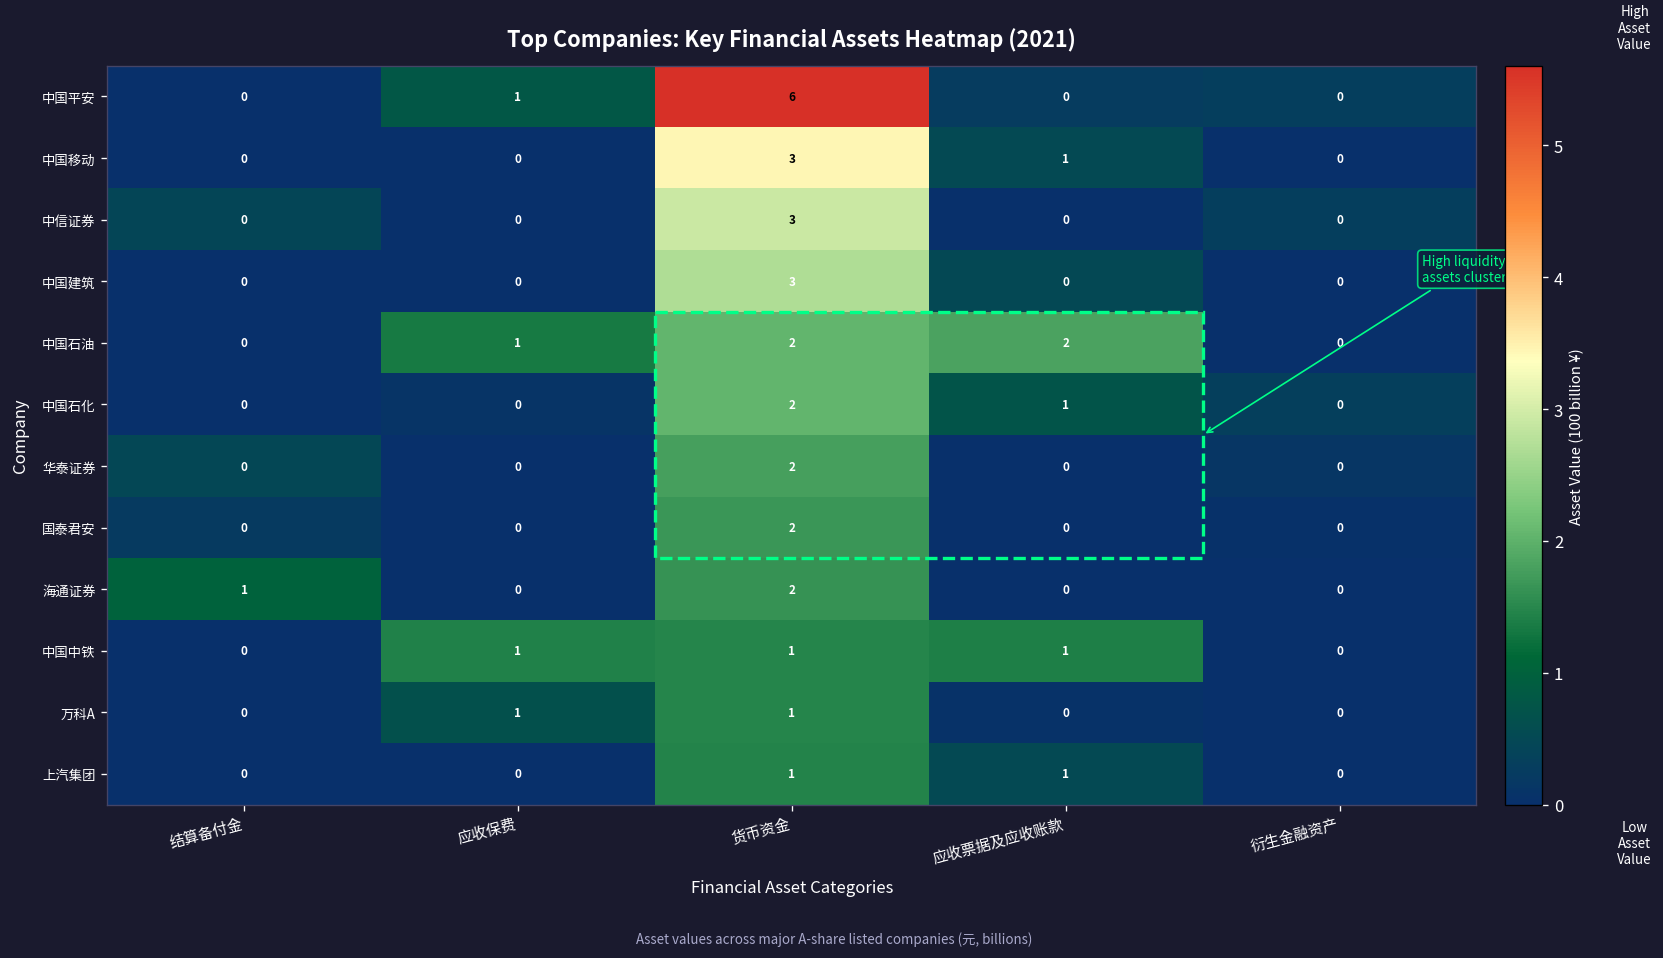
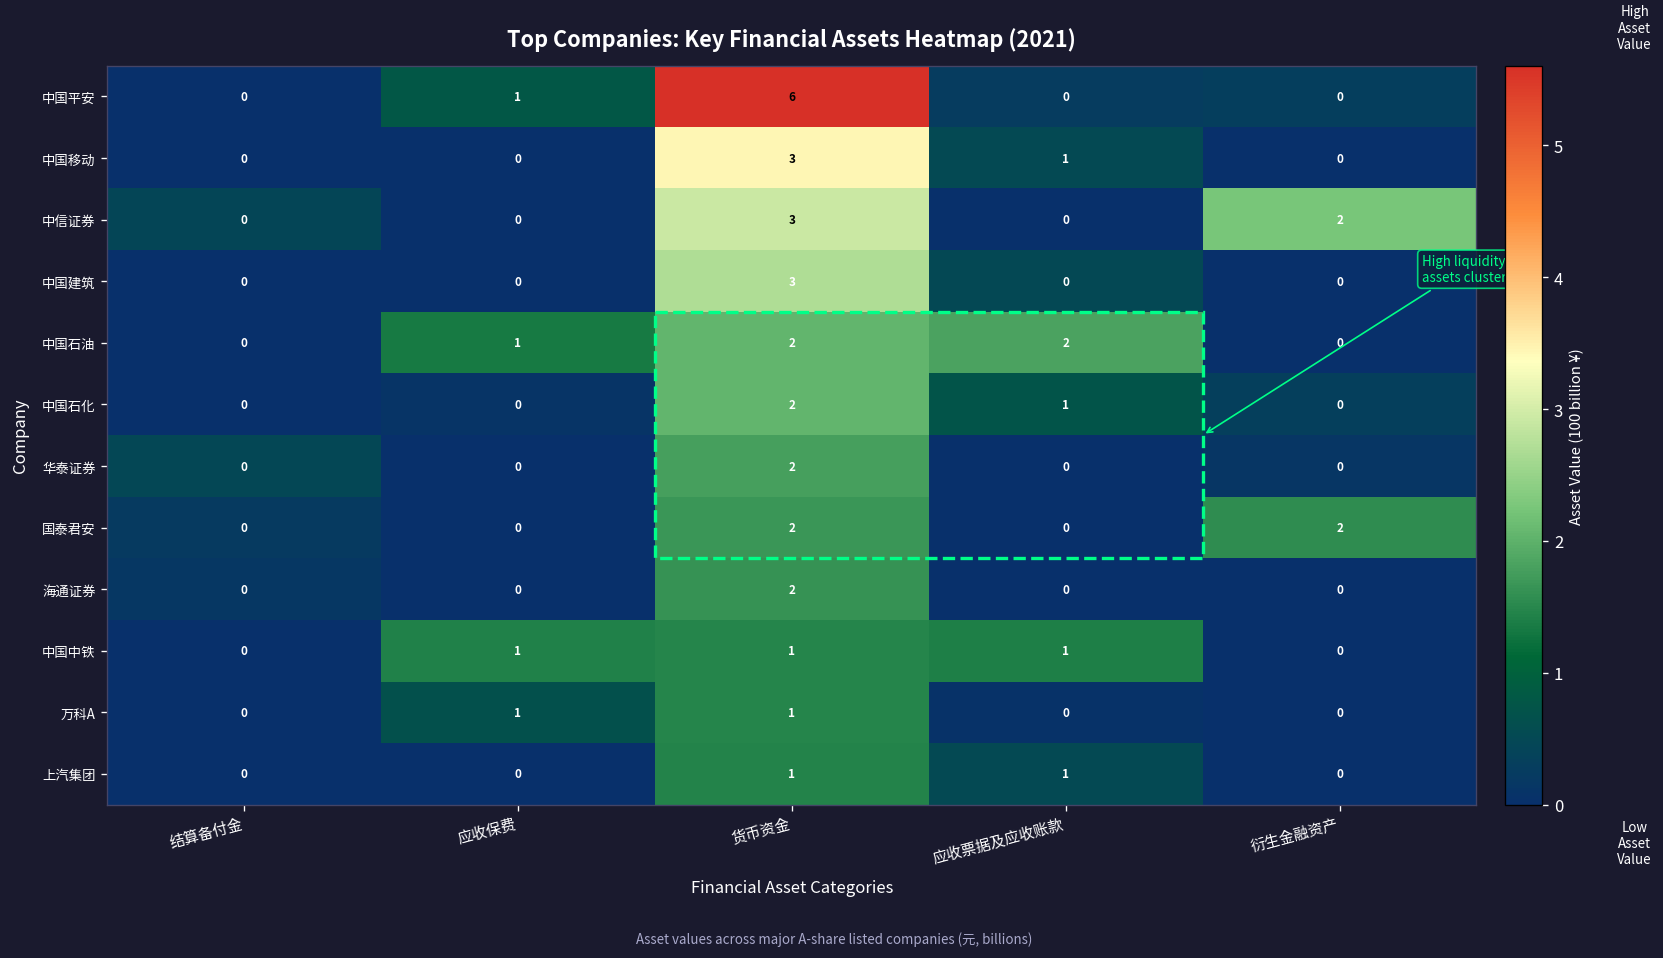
中信证券, 衍生金融资产: 0 -> 2
国泰君安, 衍生金融资产: 0 -> 2
海通证券, 结算备付金: 1 -> 0
